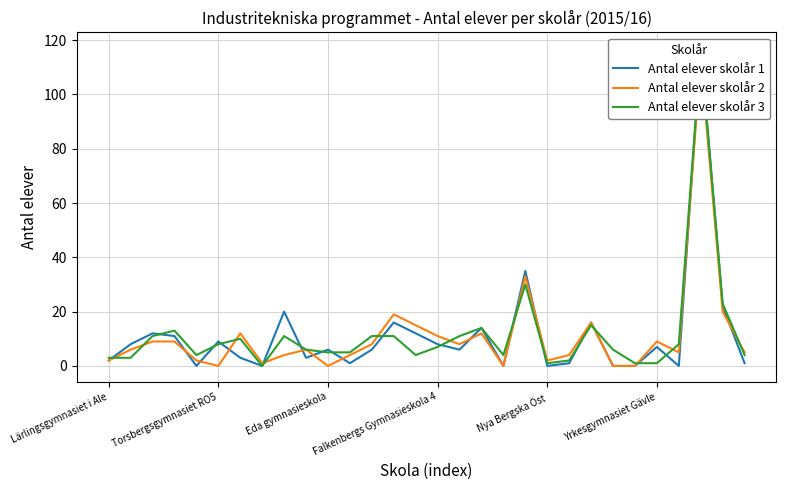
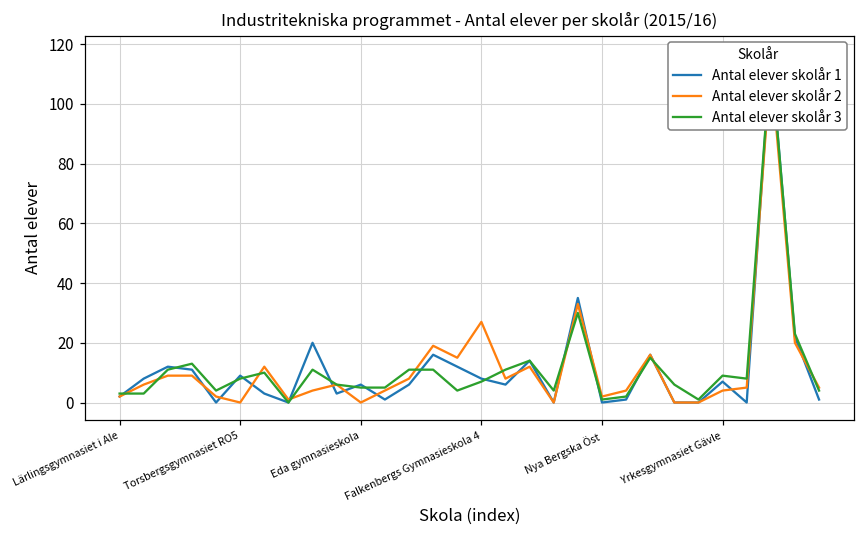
Antal elever skolår 2, Falkenbergs Gymnasieskola 4: 11 -> 27
Antal elever skolår 2, Yrkesgymnasiet Gävle: 9 -> 4
Antal elever skolår 3, Yrkesgymnasiet Gävle: 1 -> 9
